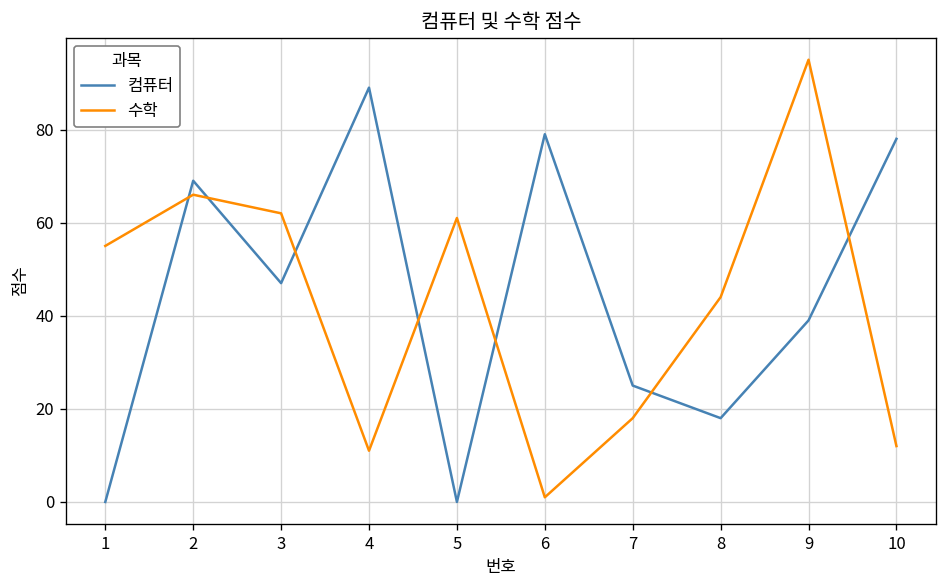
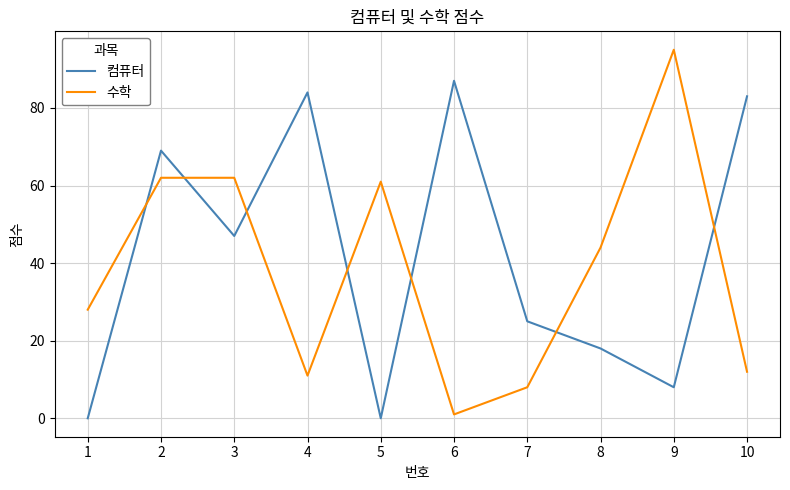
수학, 1: 55 -> 28
수학, 2: 66 -> 62
컴퓨터, 4: 89 -> 84
컴퓨터, 6: 79 -> 87
수학, 7: 18 -> 8
컴퓨터, 9: 39 -> 8
컴퓨터, 10: 78 -> 83
